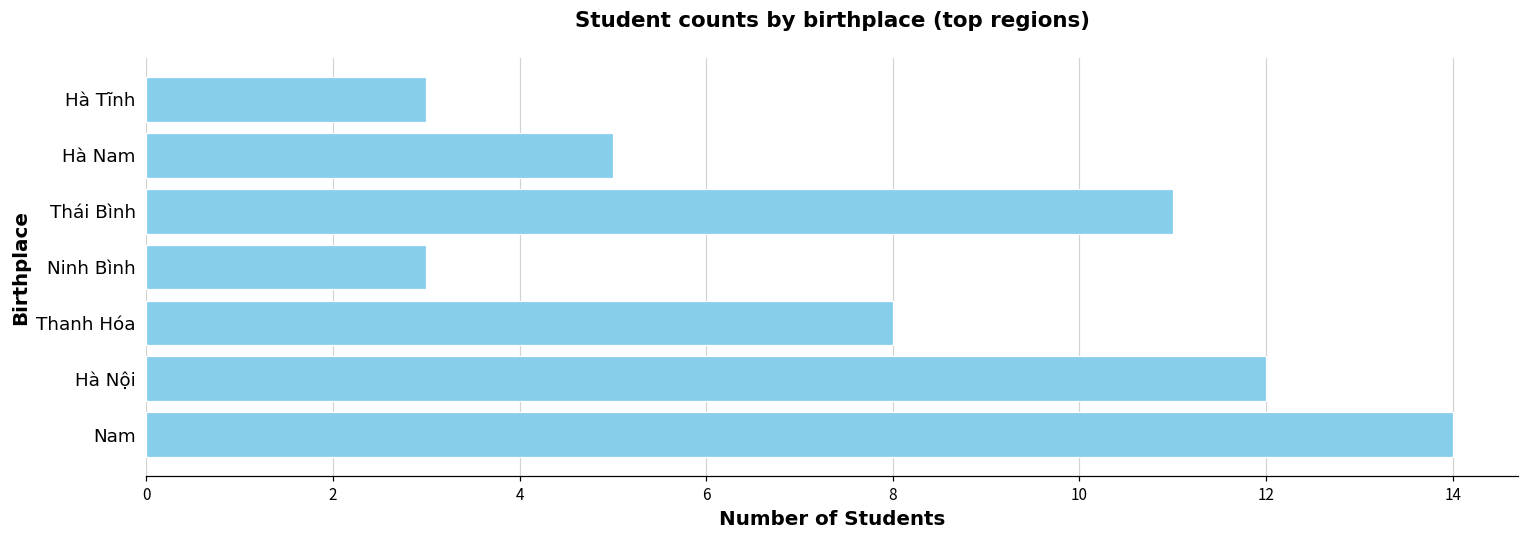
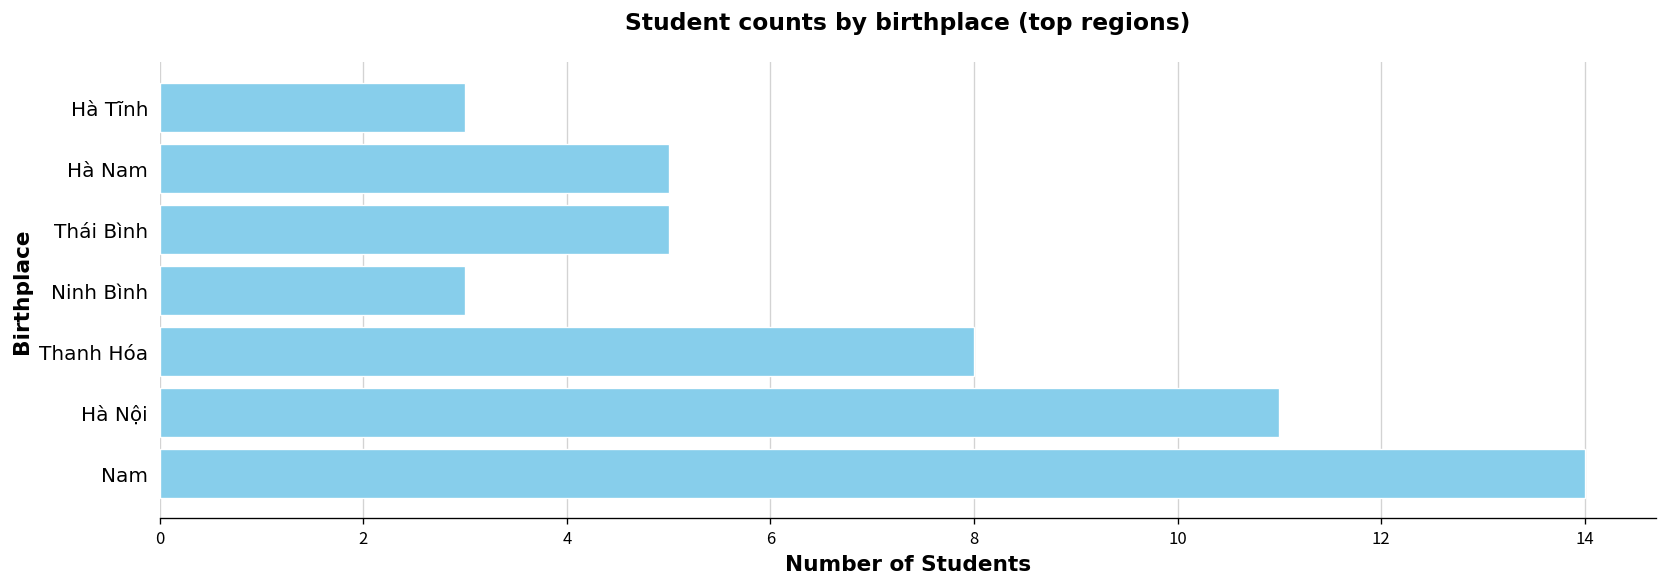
Thái Bình: 11 -> 5
Hà Nội: 12 -> 11
